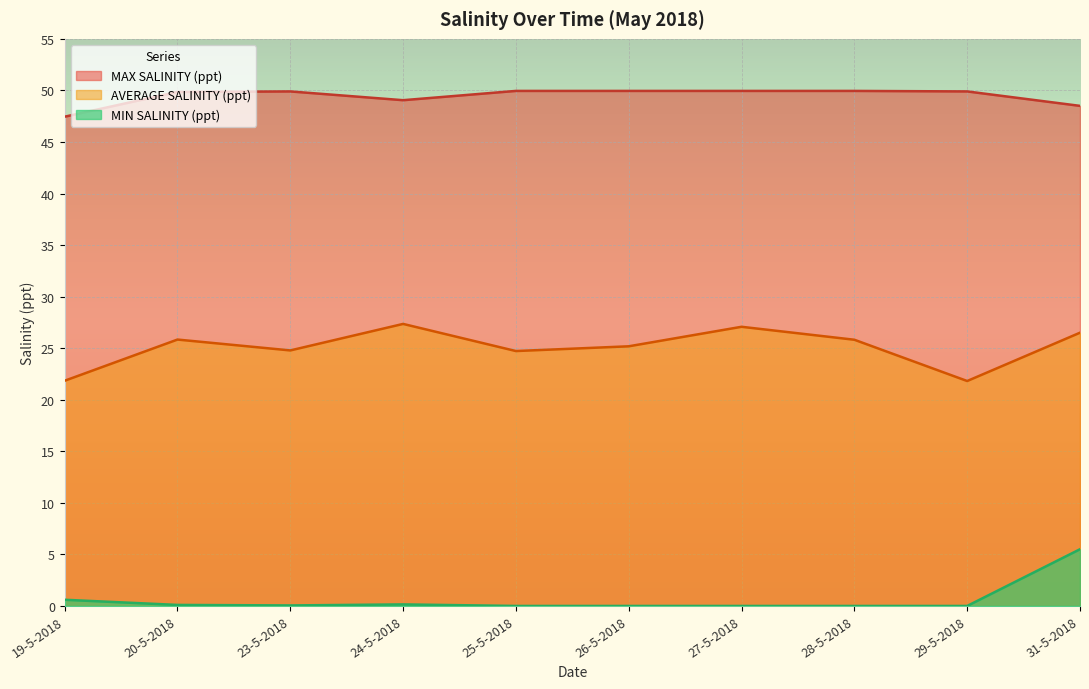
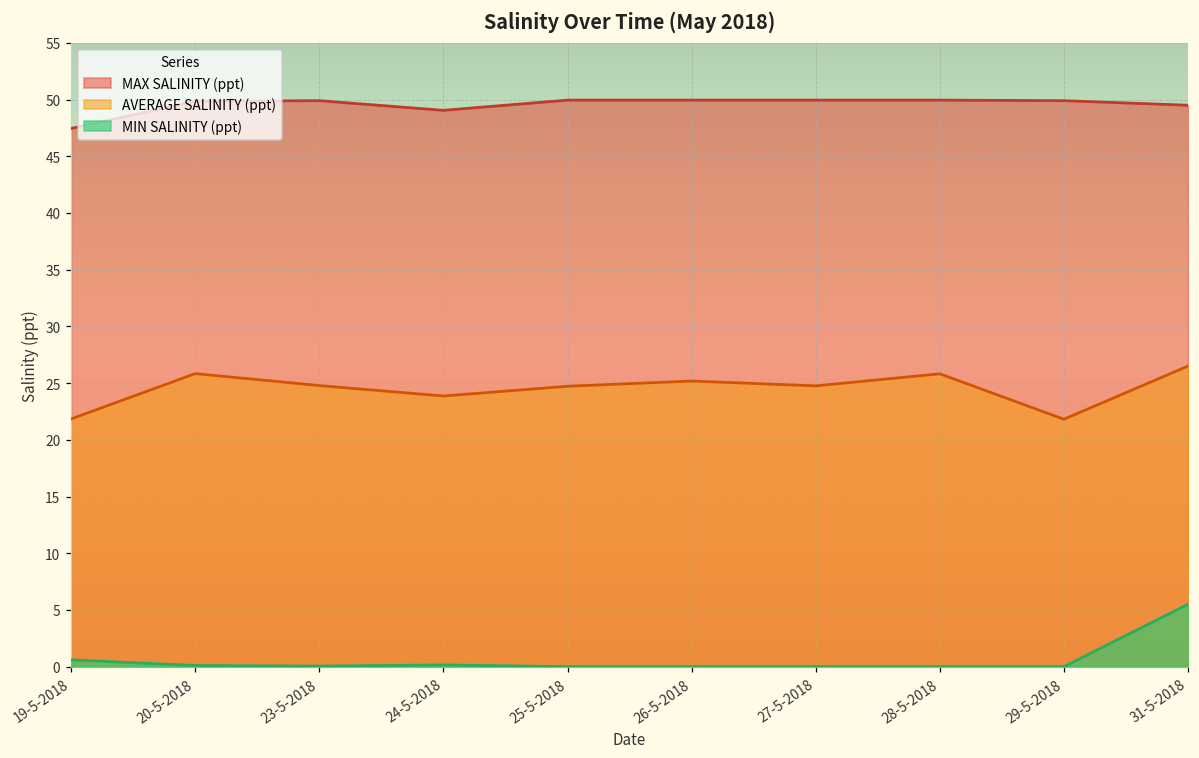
AVERAGE SALINITY (ppt), 24-5-2018: 27.4 -> 23.9
AVERAGE SALINITY (ppt), 27-5-2018: 27.1 -> 24.8
MAX SALINITY (ppt), 31-5-2018: 48.5 -> 49.5
